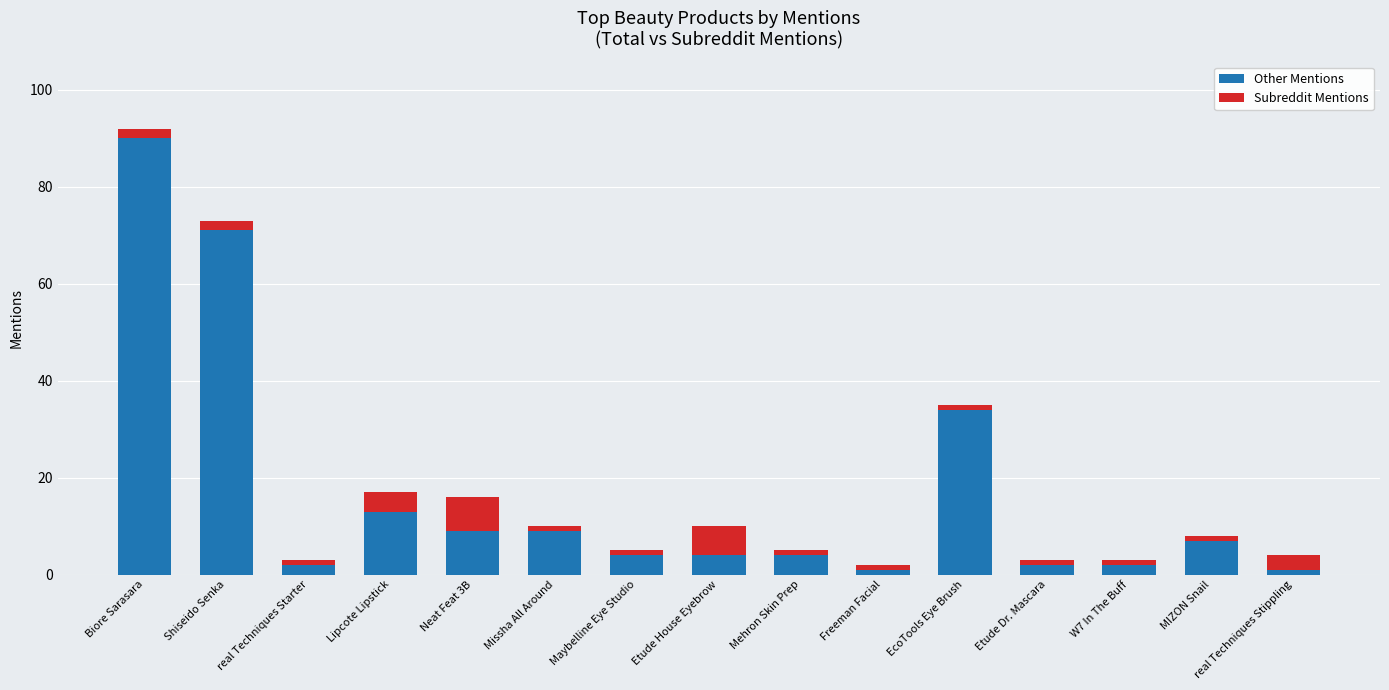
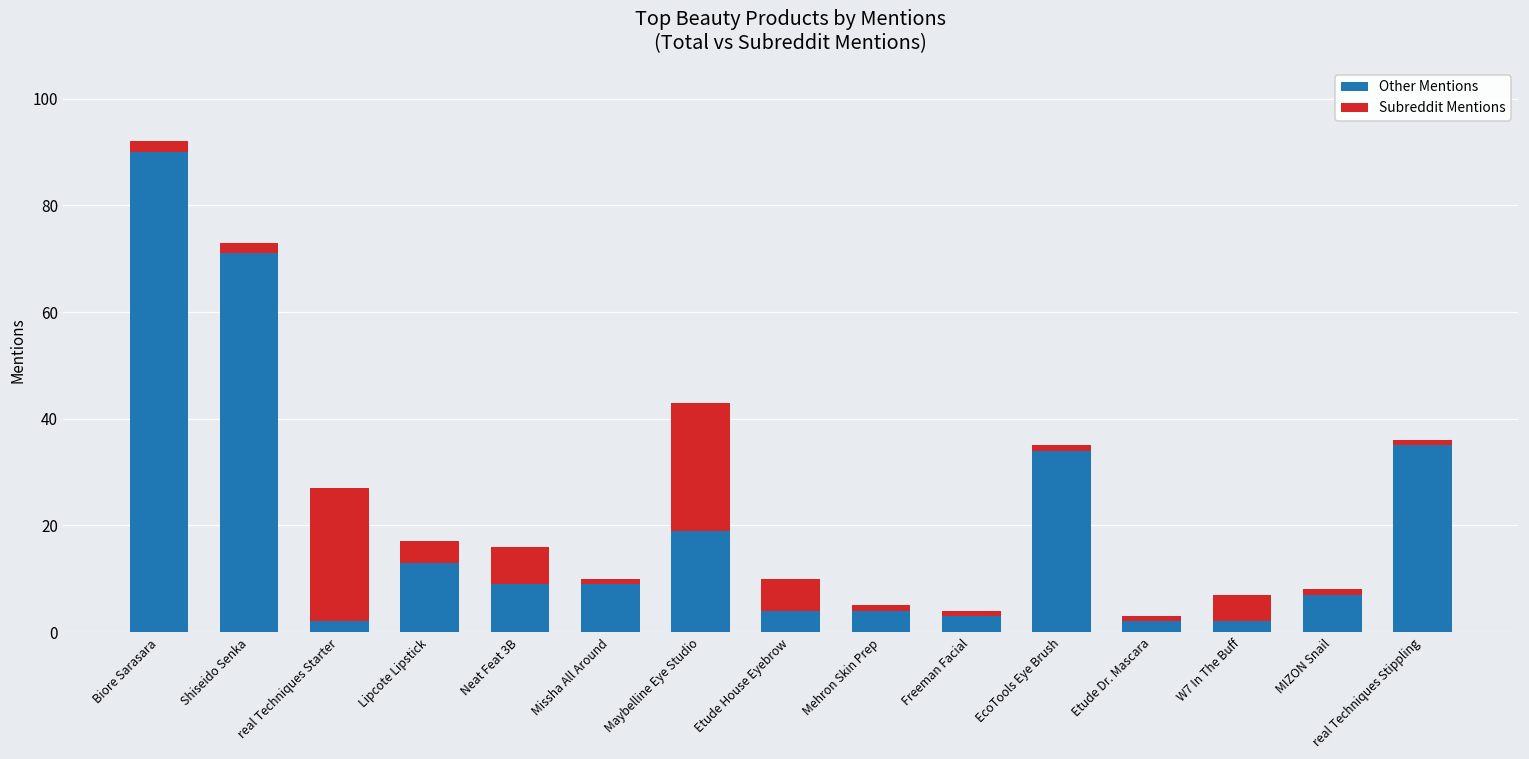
Subreddit Mentions, real Techniques Starter: 1 -> 25
Other Mentions, Maybelline Eye Studio: 4 -> 19
Subreddit Mentions, Maybelline Eye Studio: 1 -> 24
Other Mentions, Freeman Facial: 1 -> 3
Subreddit Mentions, W7 In The Buff: 1 -> 5
Other Mentions, real Techniques Stippling: 1 -> 35
Subreddit Mentions, real Techniques Stippling: 3 -> 1
